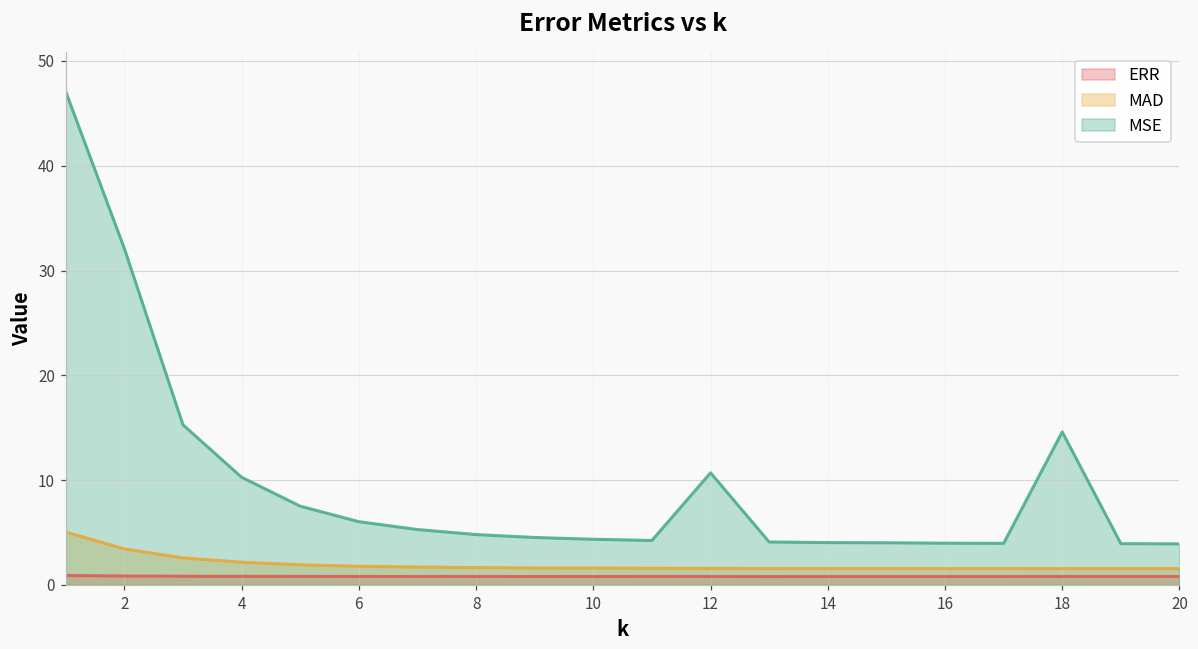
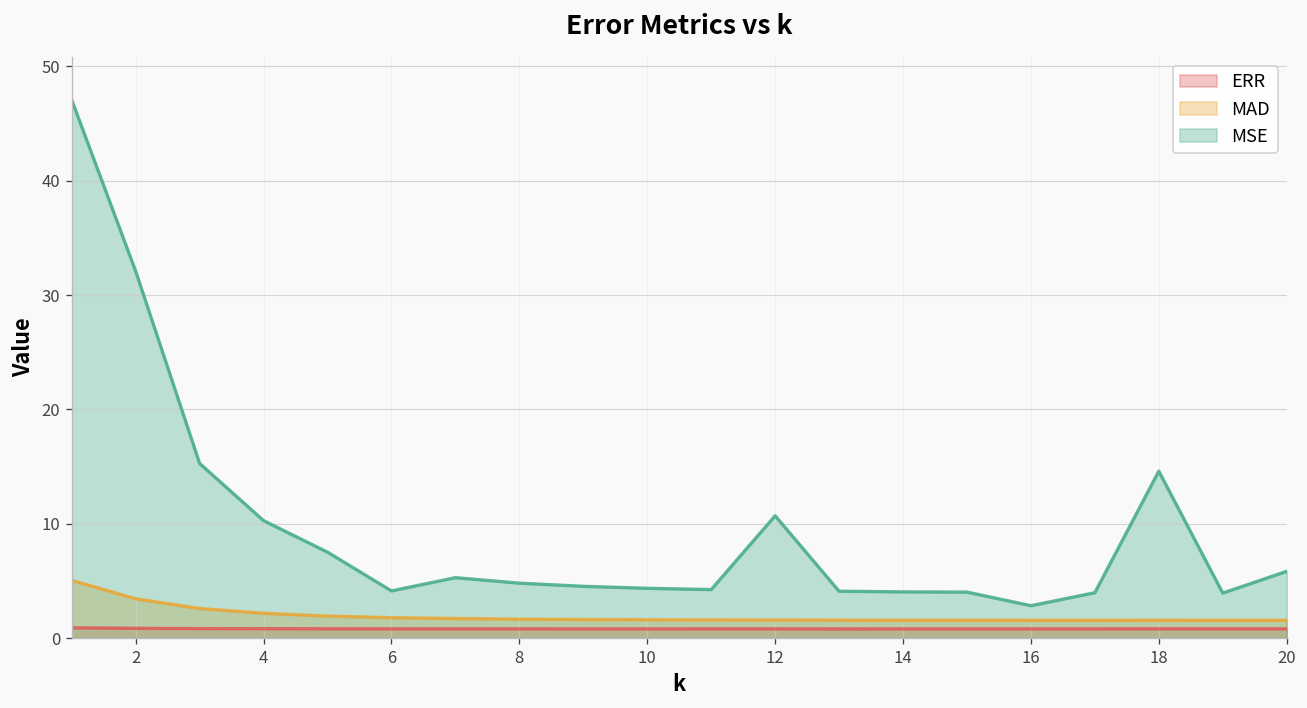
MSE, 6: 6 -> 4
MSE, 16: 4 -> 3
MSE, 20: 4 -> 6
